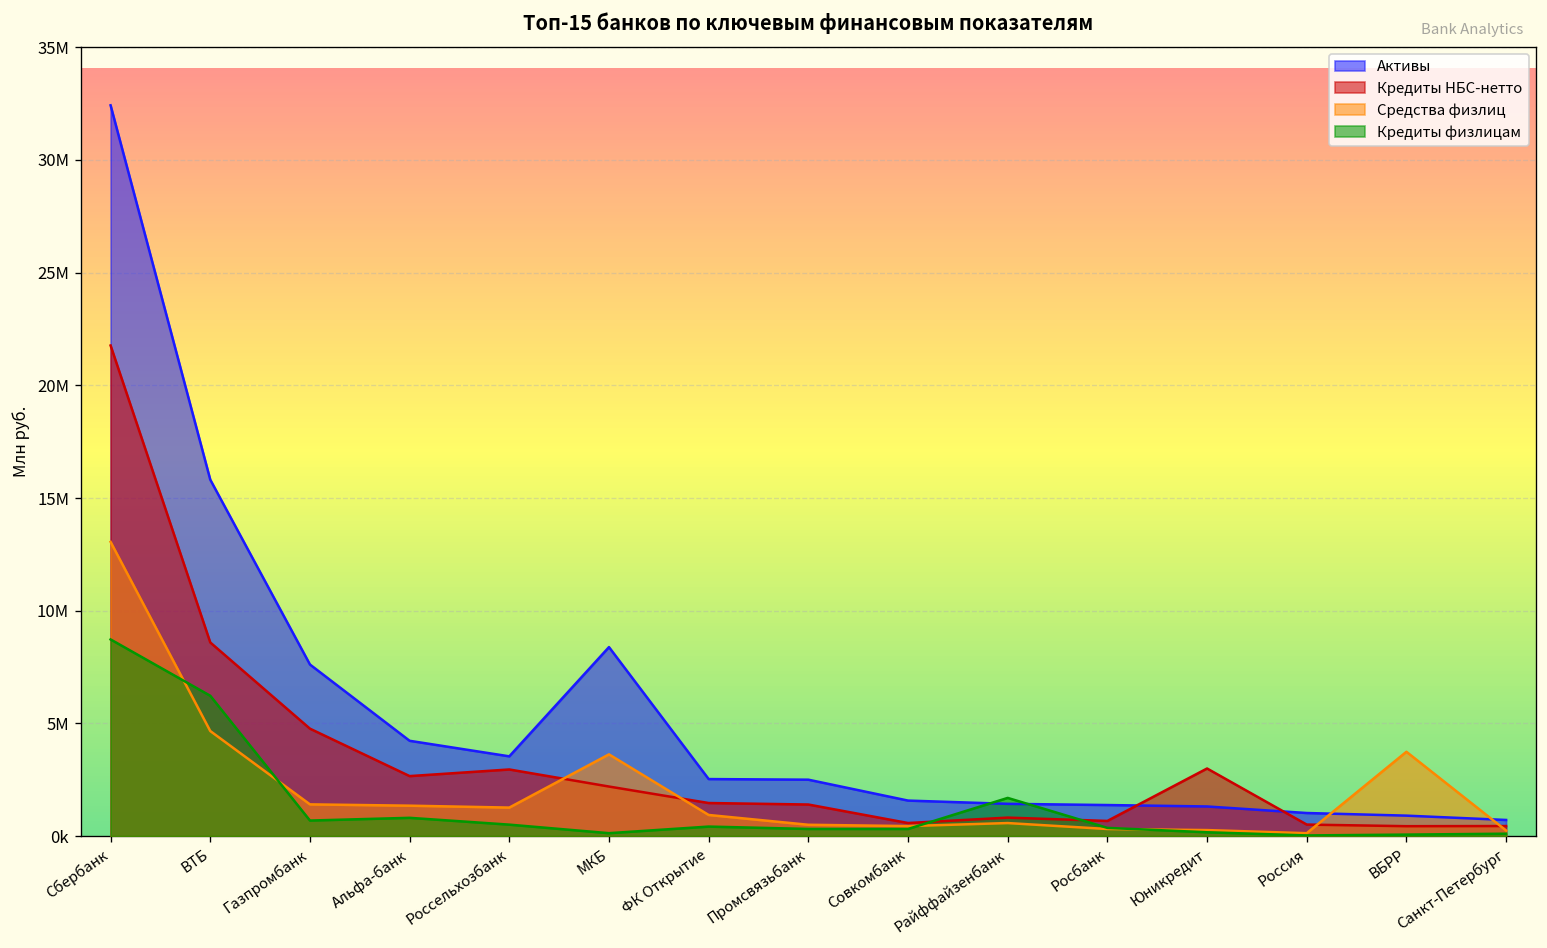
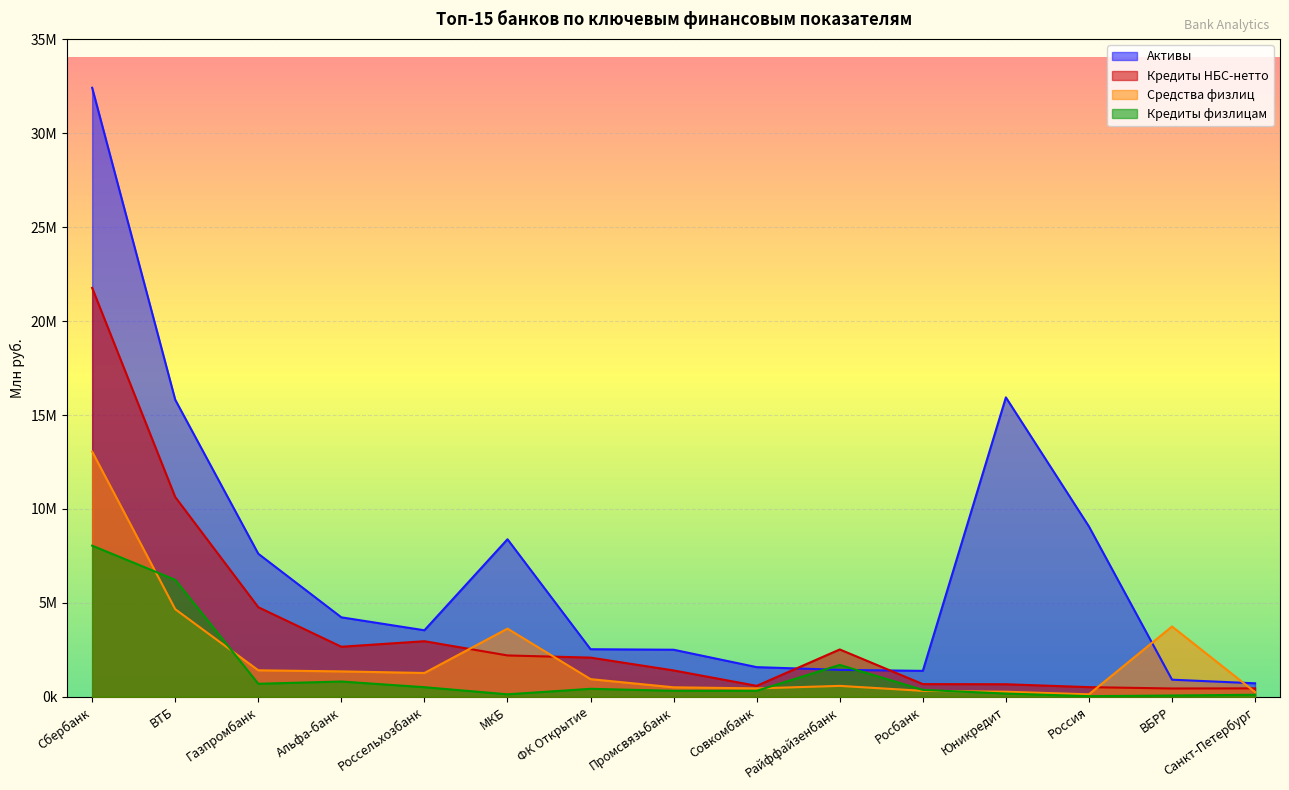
Кредиты физлицам, Сбербанк: 8700000 -> 8000000
Кредиты НБС-нетто, ВТБ: 8600000 -> 10600000
Кредиты НБС-нетто, ФК Открытие: 1500000 -> 2100000
Кредиты НБС-нетто, Райффайзенбанк: 800000 -> 2500000
Активы, Юникредит: 1300000 -> 15900000
Кредиты НБС-нетто, Юникредит: 3000000 -> 700000
Активы, Россия: 1000000 -> 9100000
